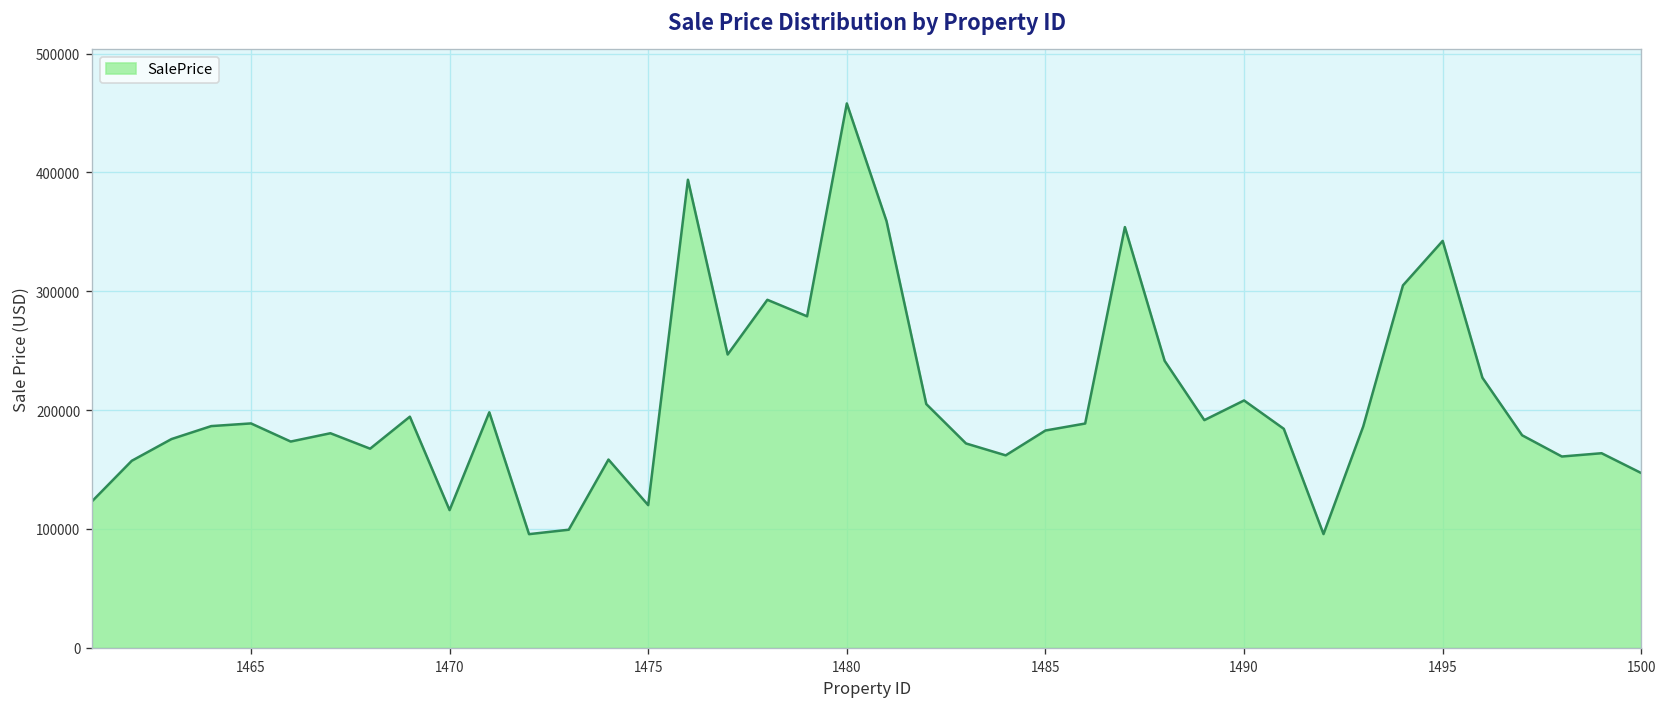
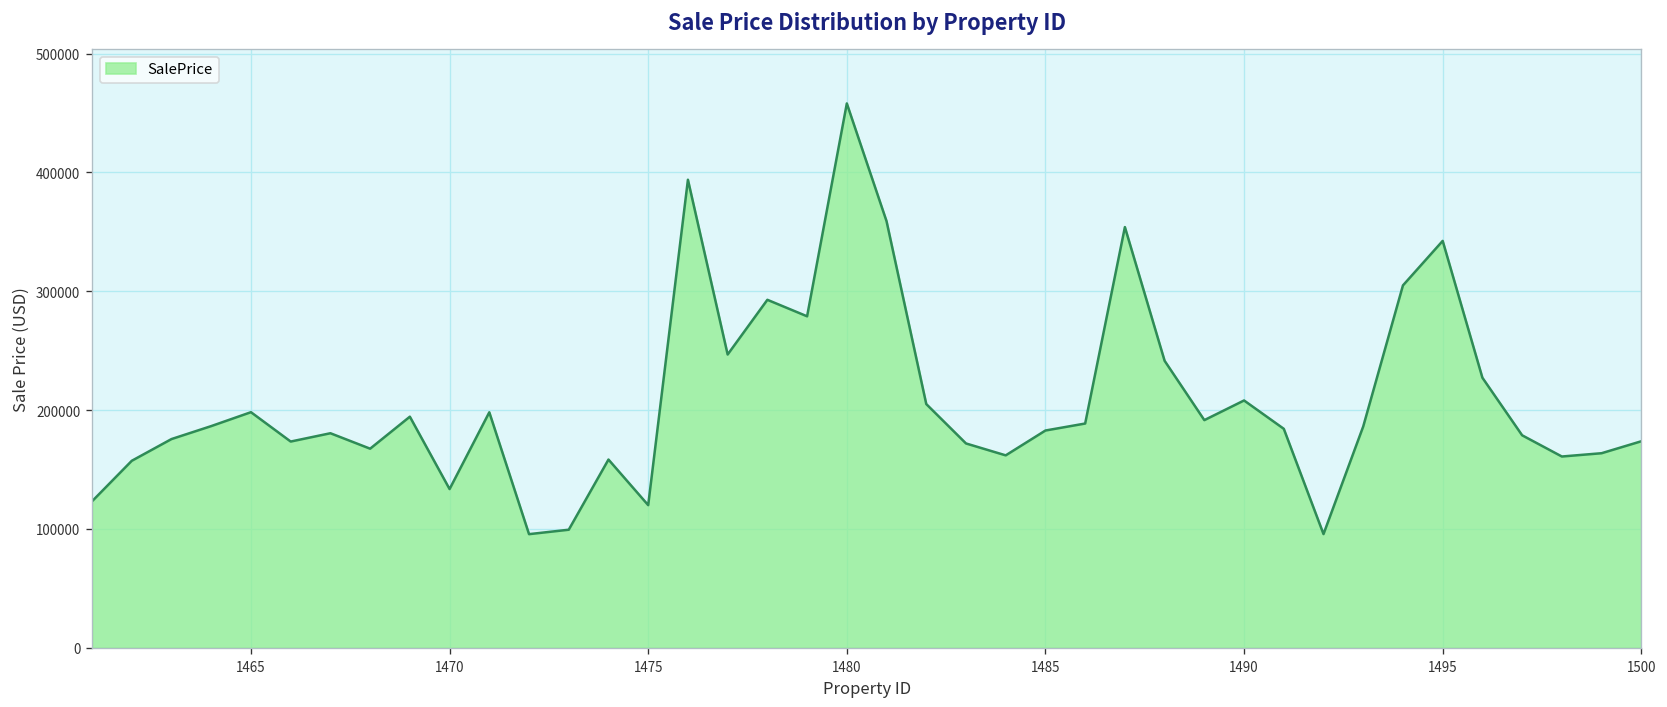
1465: 190000 -> 200000
1470: 120000 -> 130000
1500: 150000 -> 170000
